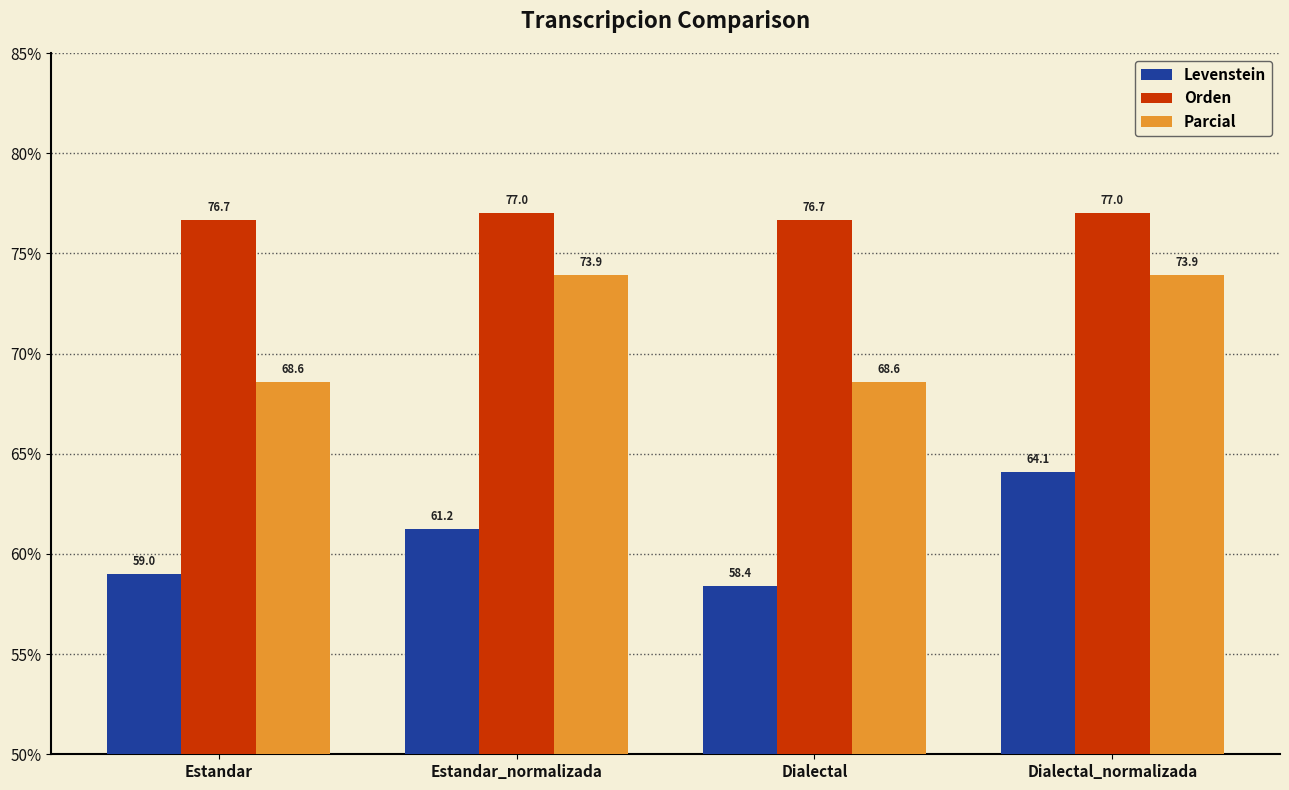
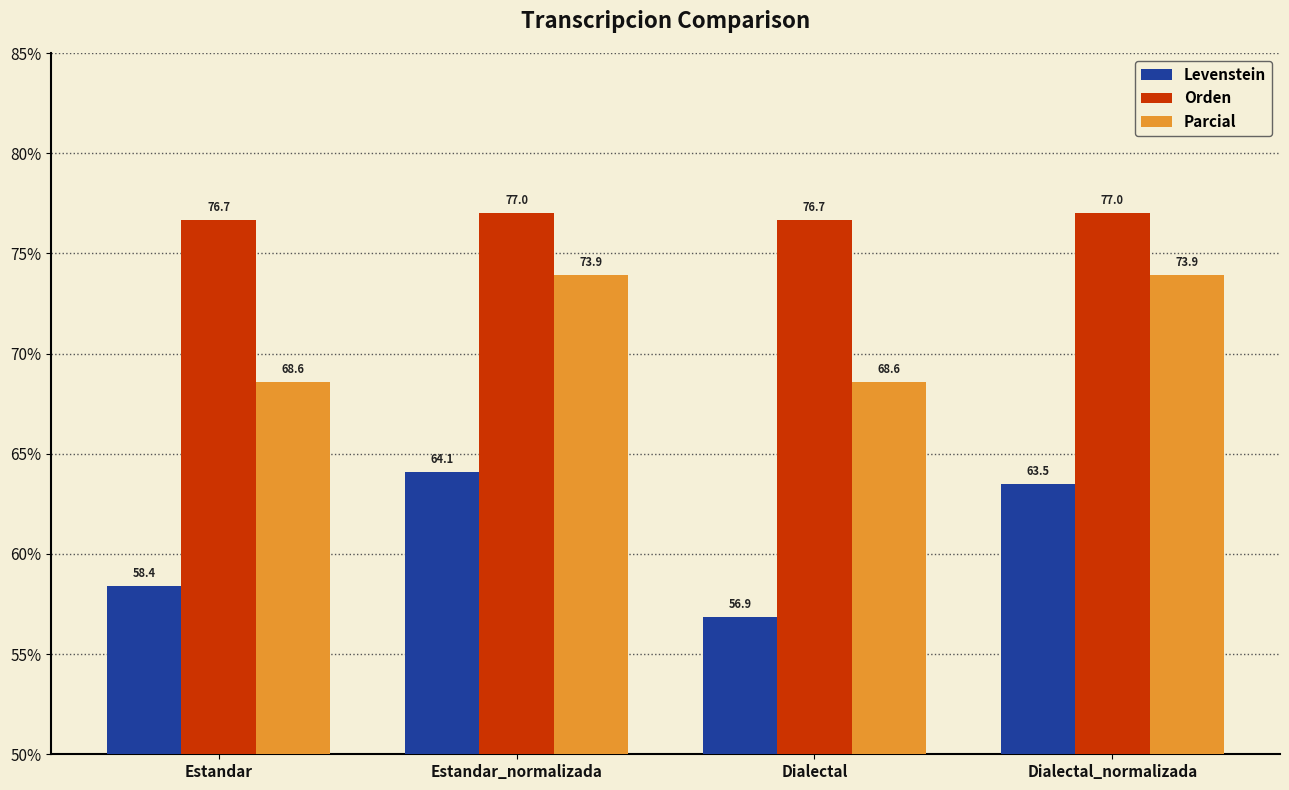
Levenstein, Estandar: 59.0 -> 58.4
Levenstein, Estandar_normalizada: 61.2 -> 64.1
Levenstein, Dialectal: 58.4 -> 56.9
Levenstein, Dialectal_normalizada: 64.1 -> 63.5
